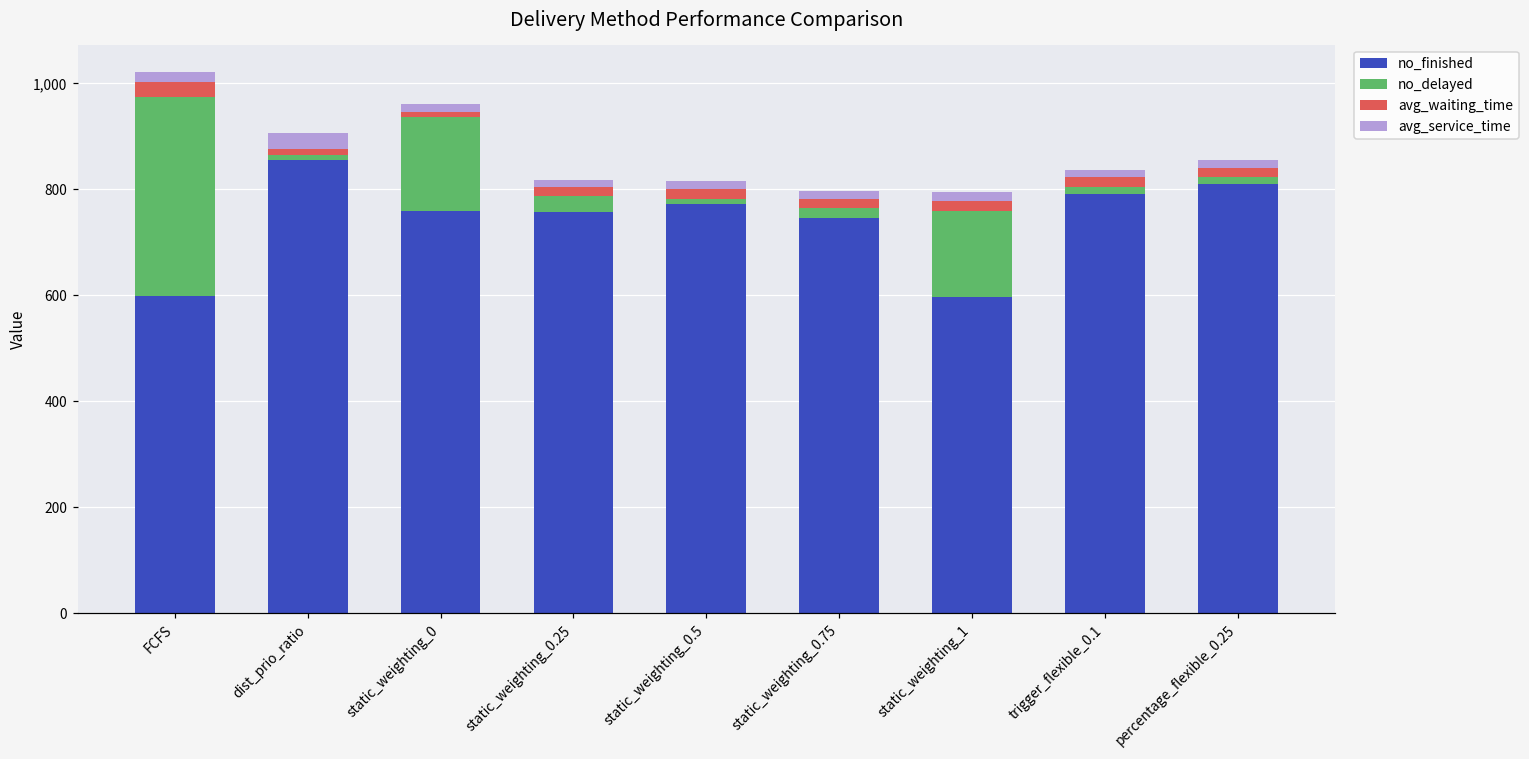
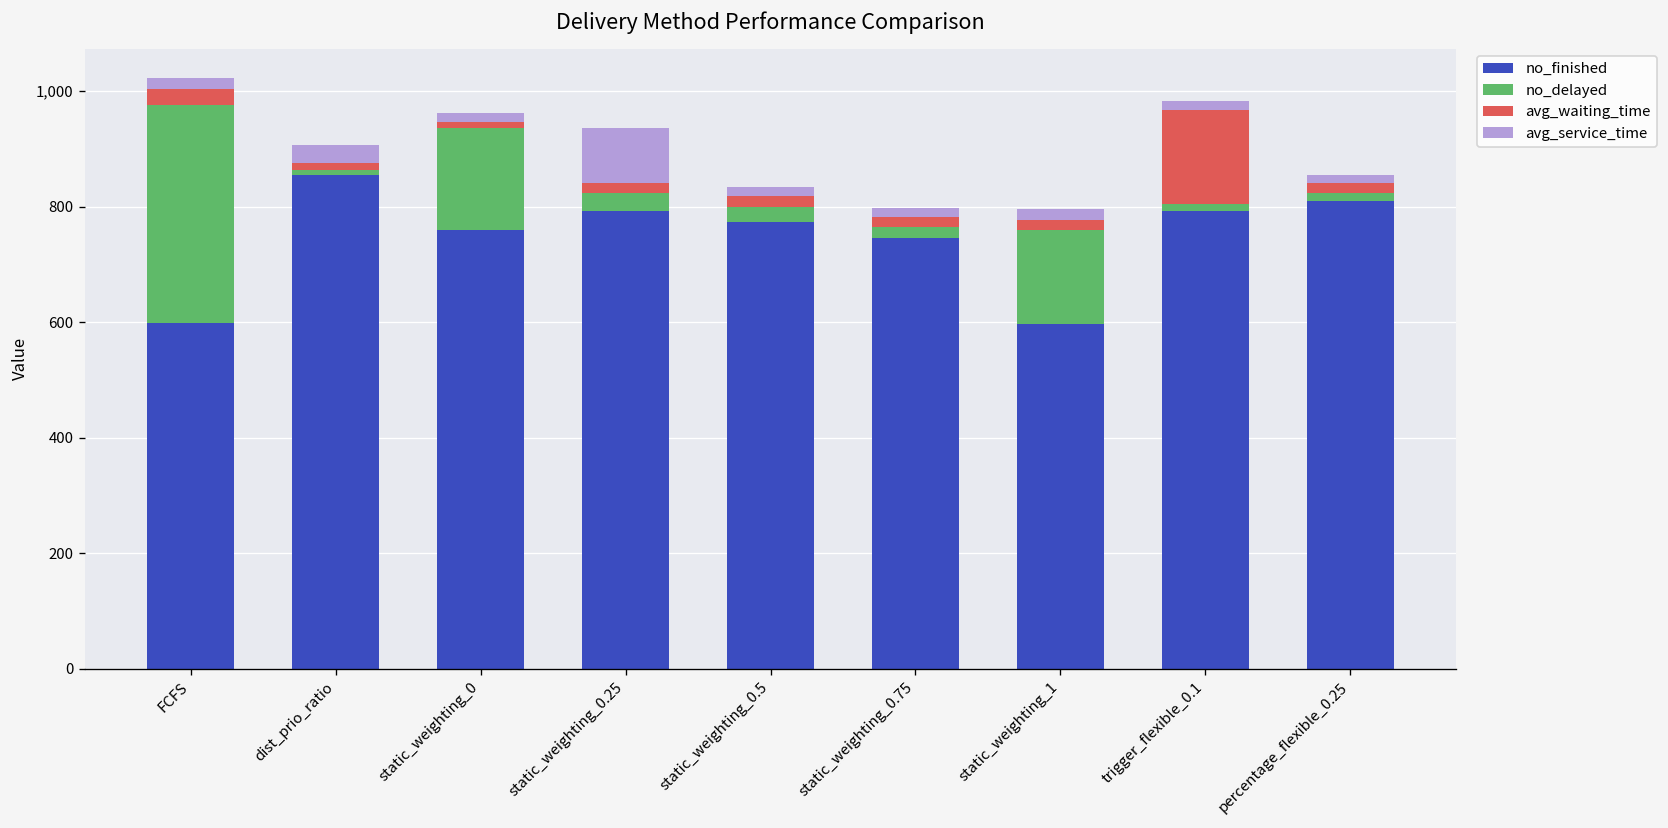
no_finished, static_weighting_0.25: 760 -> 790
avg_service_time, static_weighting_0.25: 10 -> 100
no_delayed, static_weighting_0.5: 10 -> 30
avg_waiting_time, trigger_flexible_0.1: 20 -> 160
